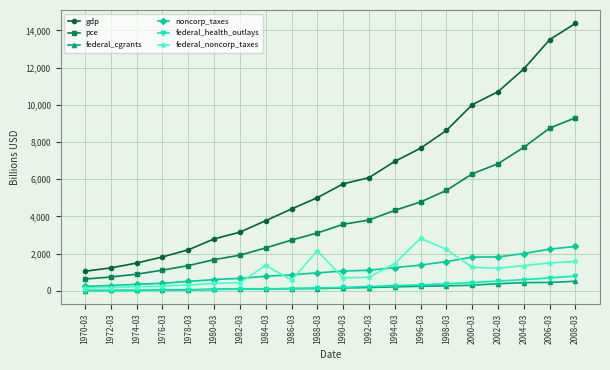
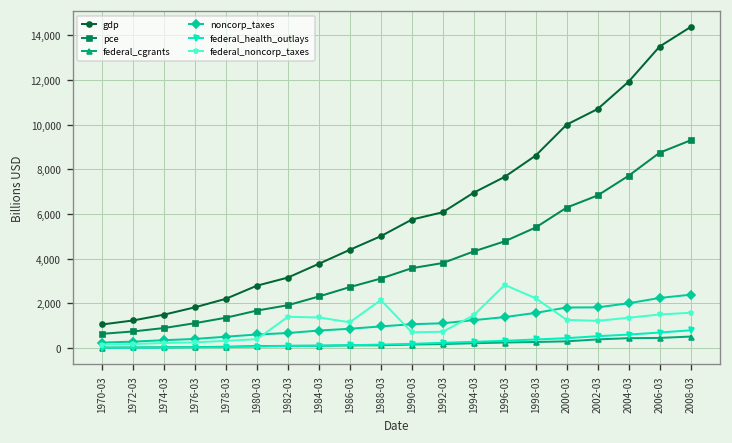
federal_noncorp_taxes, 1982-03: 400 -> 1,400
federal_noncorp_taxes, 1986-03: 600 -> 1,100
